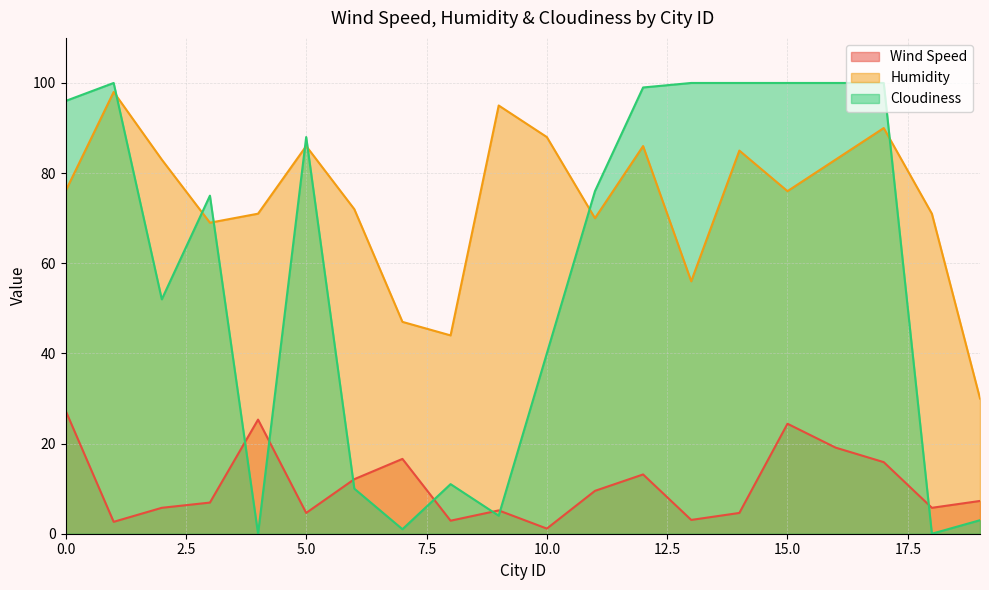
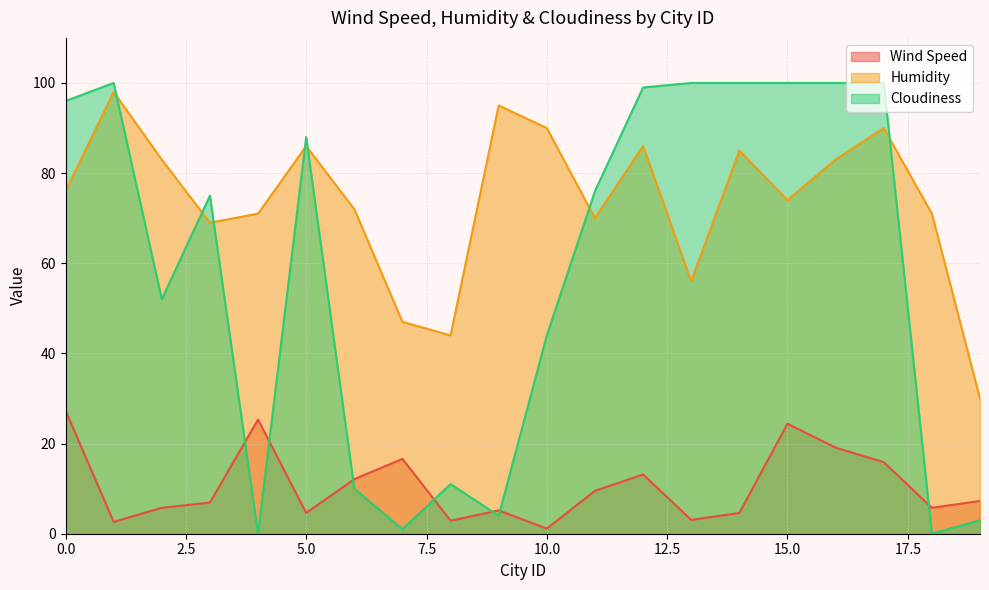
Humidity, 10.0: 88 -> 90
Cloudiness, 10.0: 40 -> 44
Humidity, 15.0: 76 -> 74
